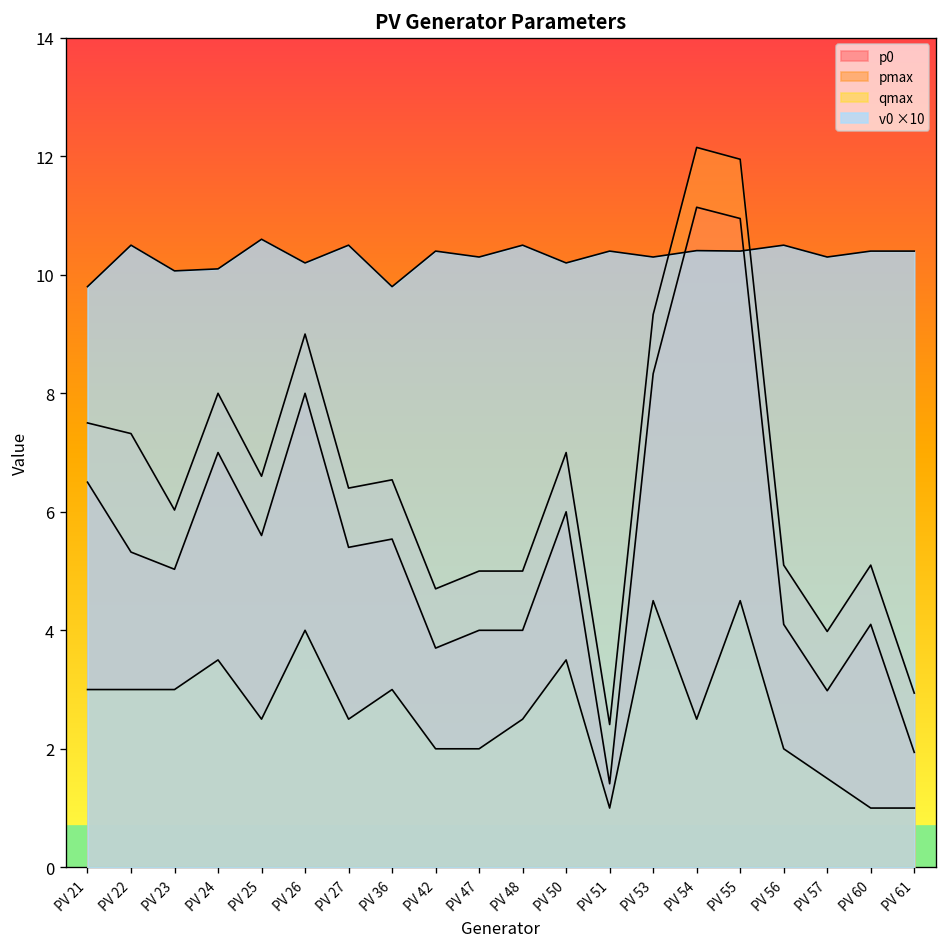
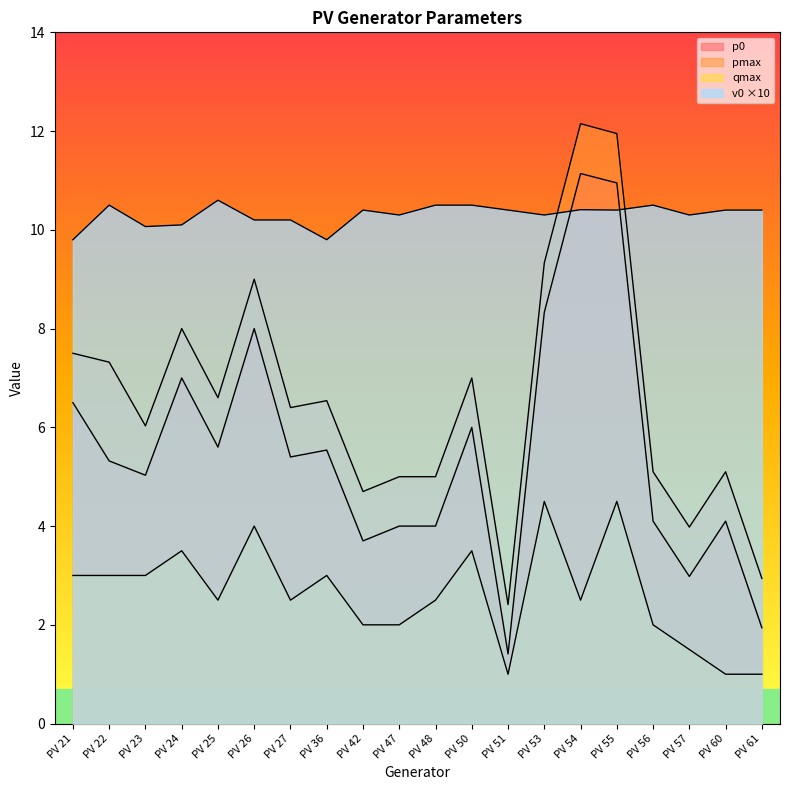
v0 ×10, PV 27: 10.5 -> 10.2
v0 ×10, PV 50: 10.2 -> 10.5
